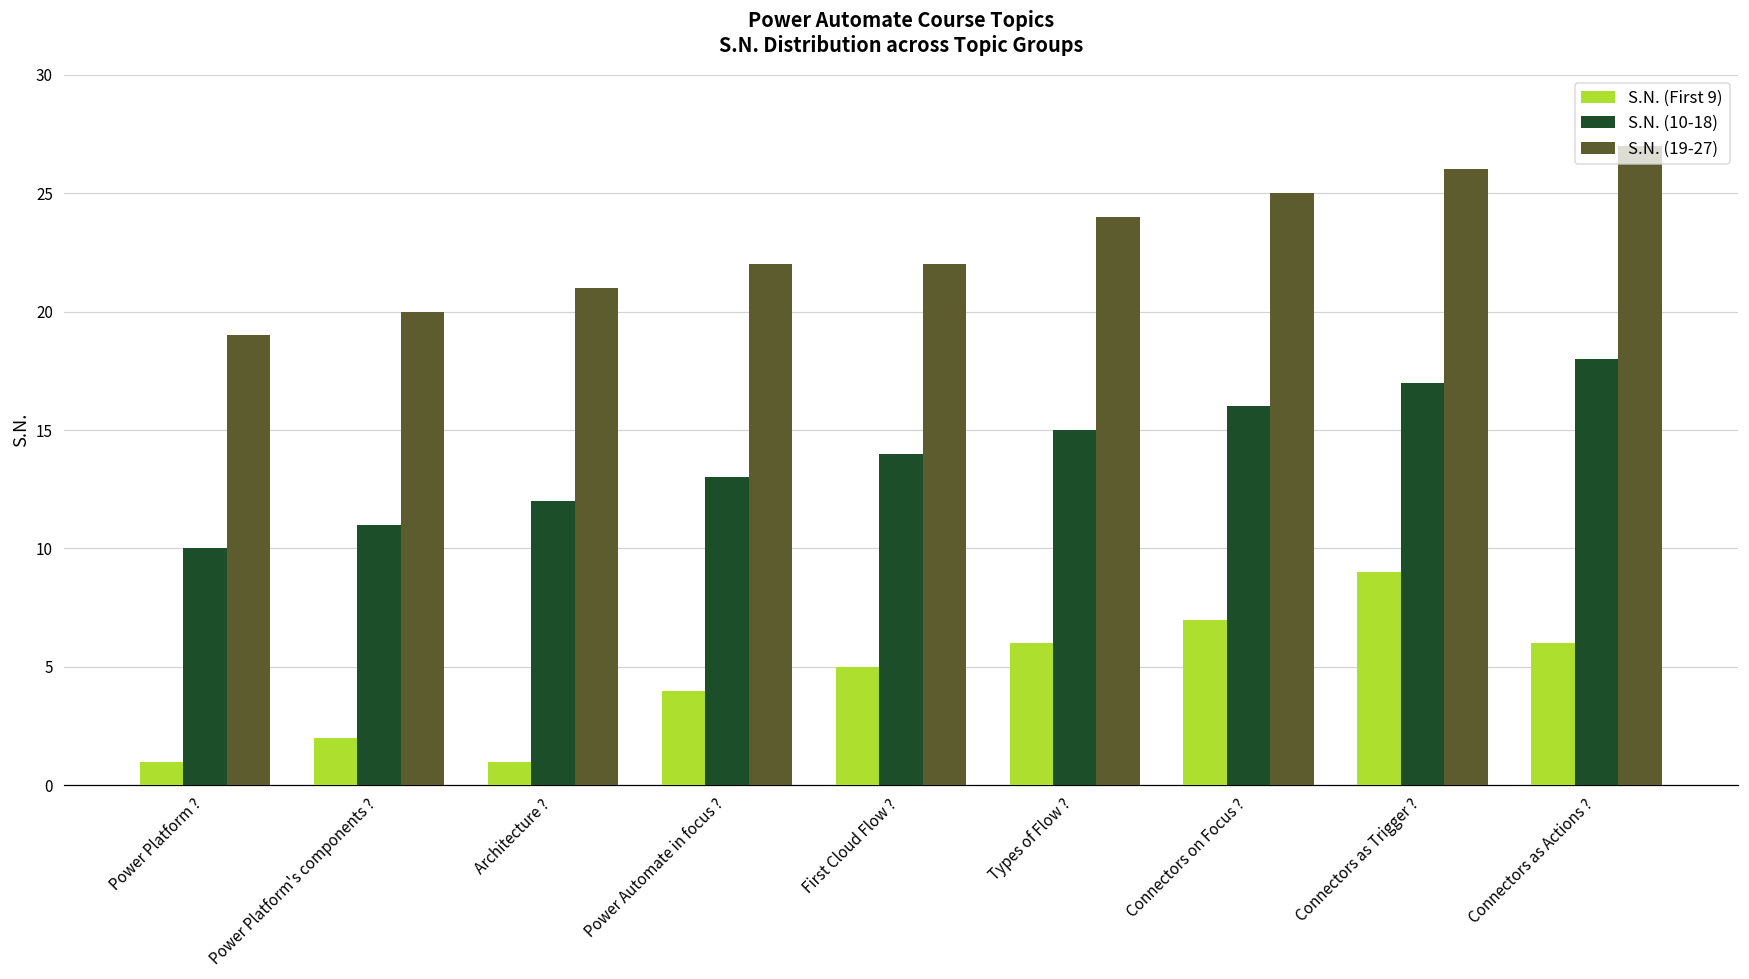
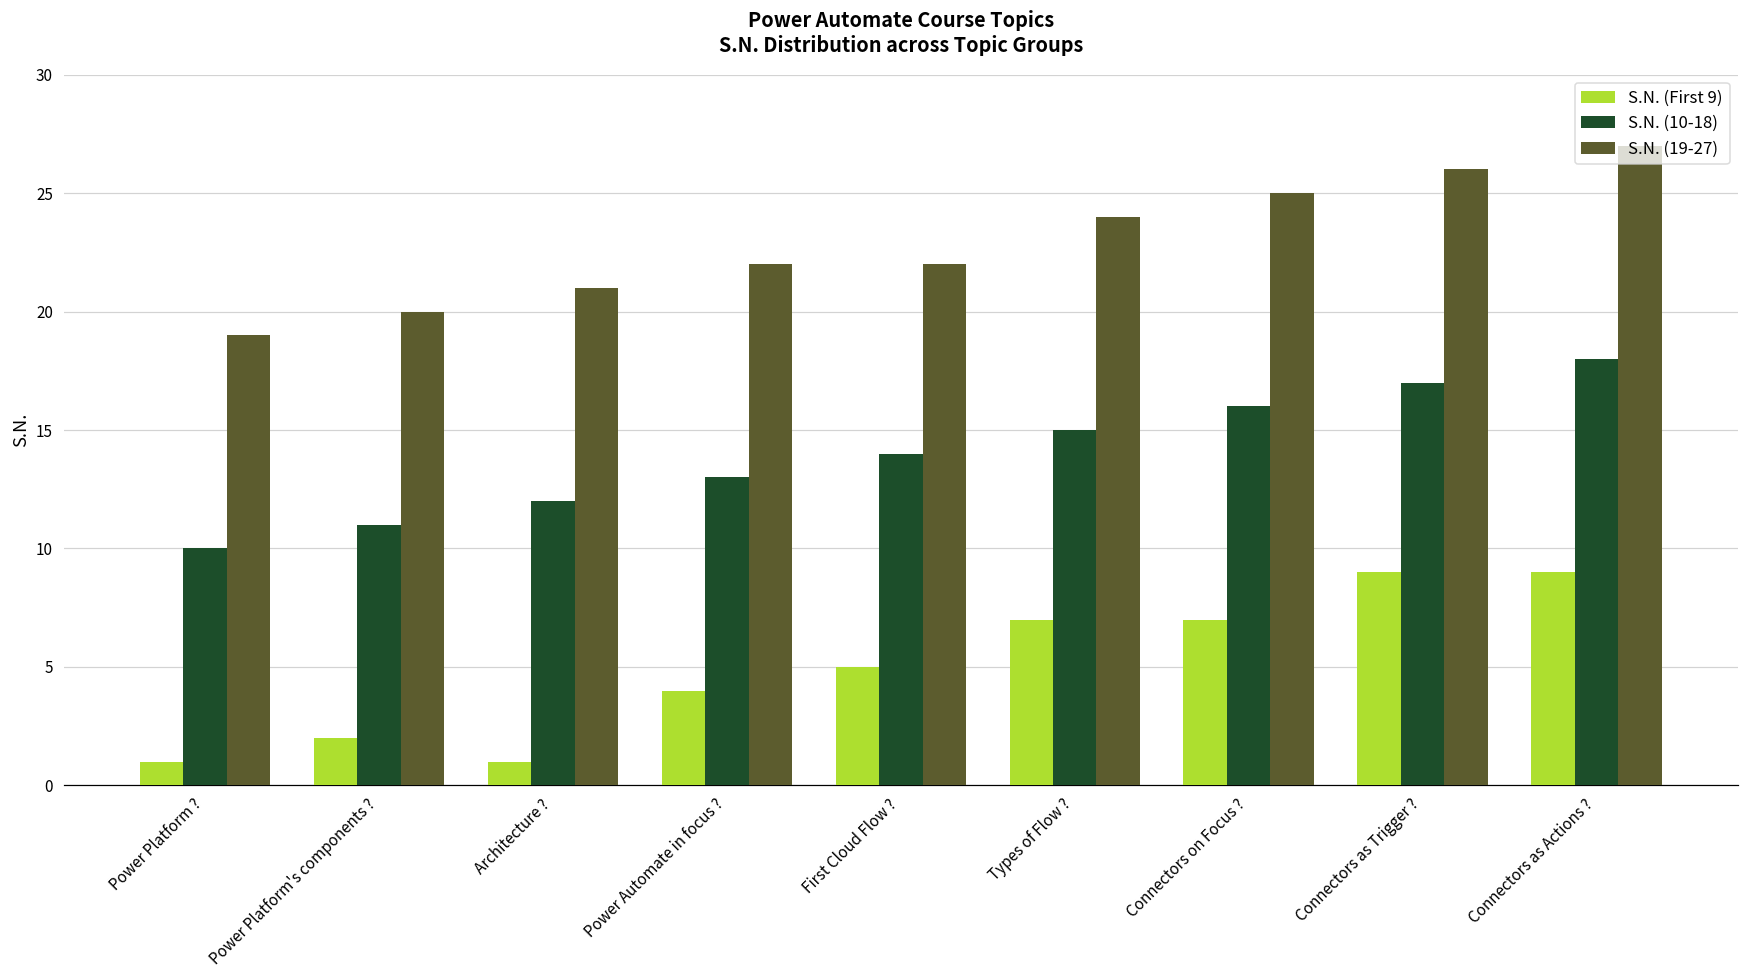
S.N. (First 9), Types of Flow ?: 6 -> 7
S.N. (First 9), Connectors as Actions ?: 6 -> 9
